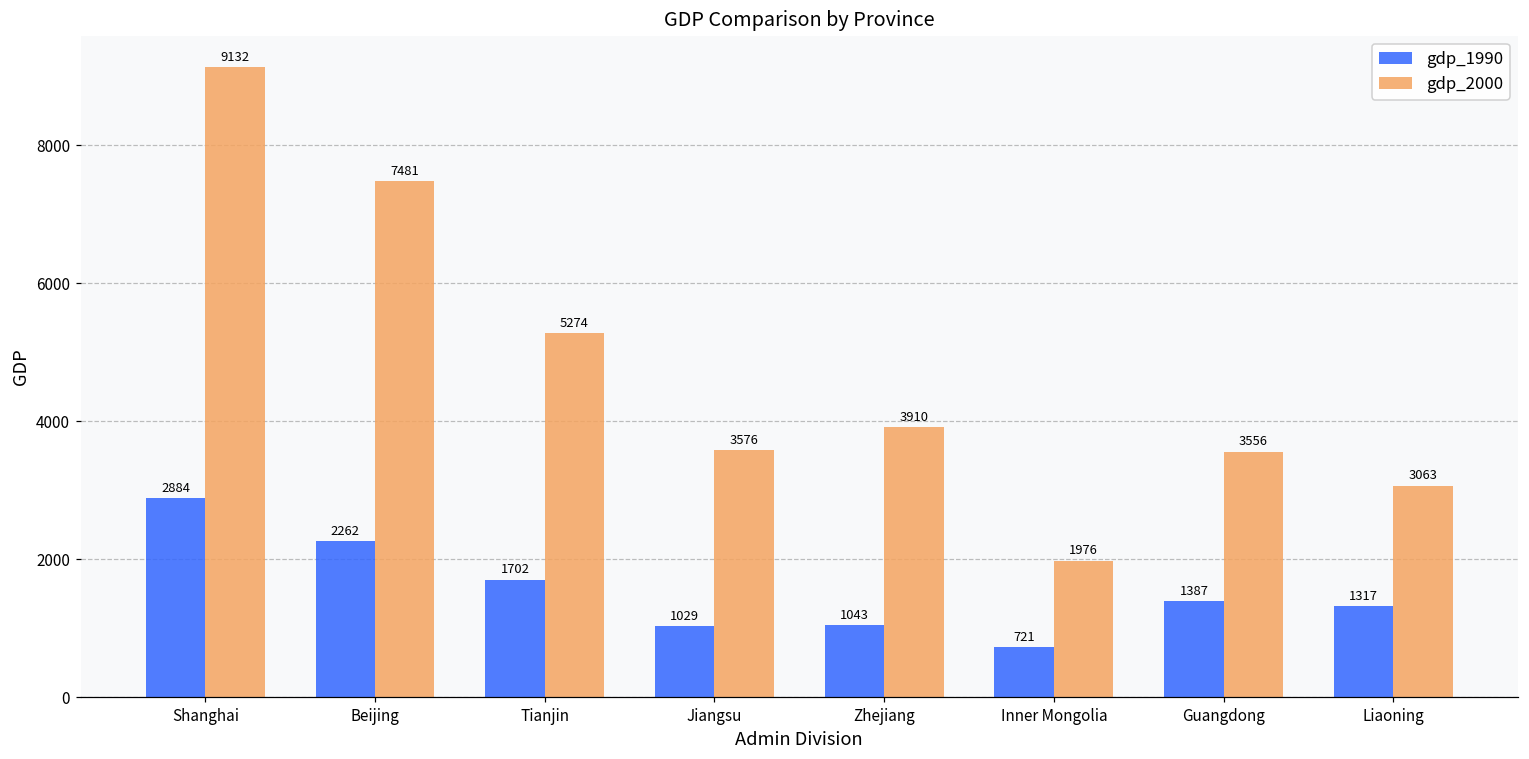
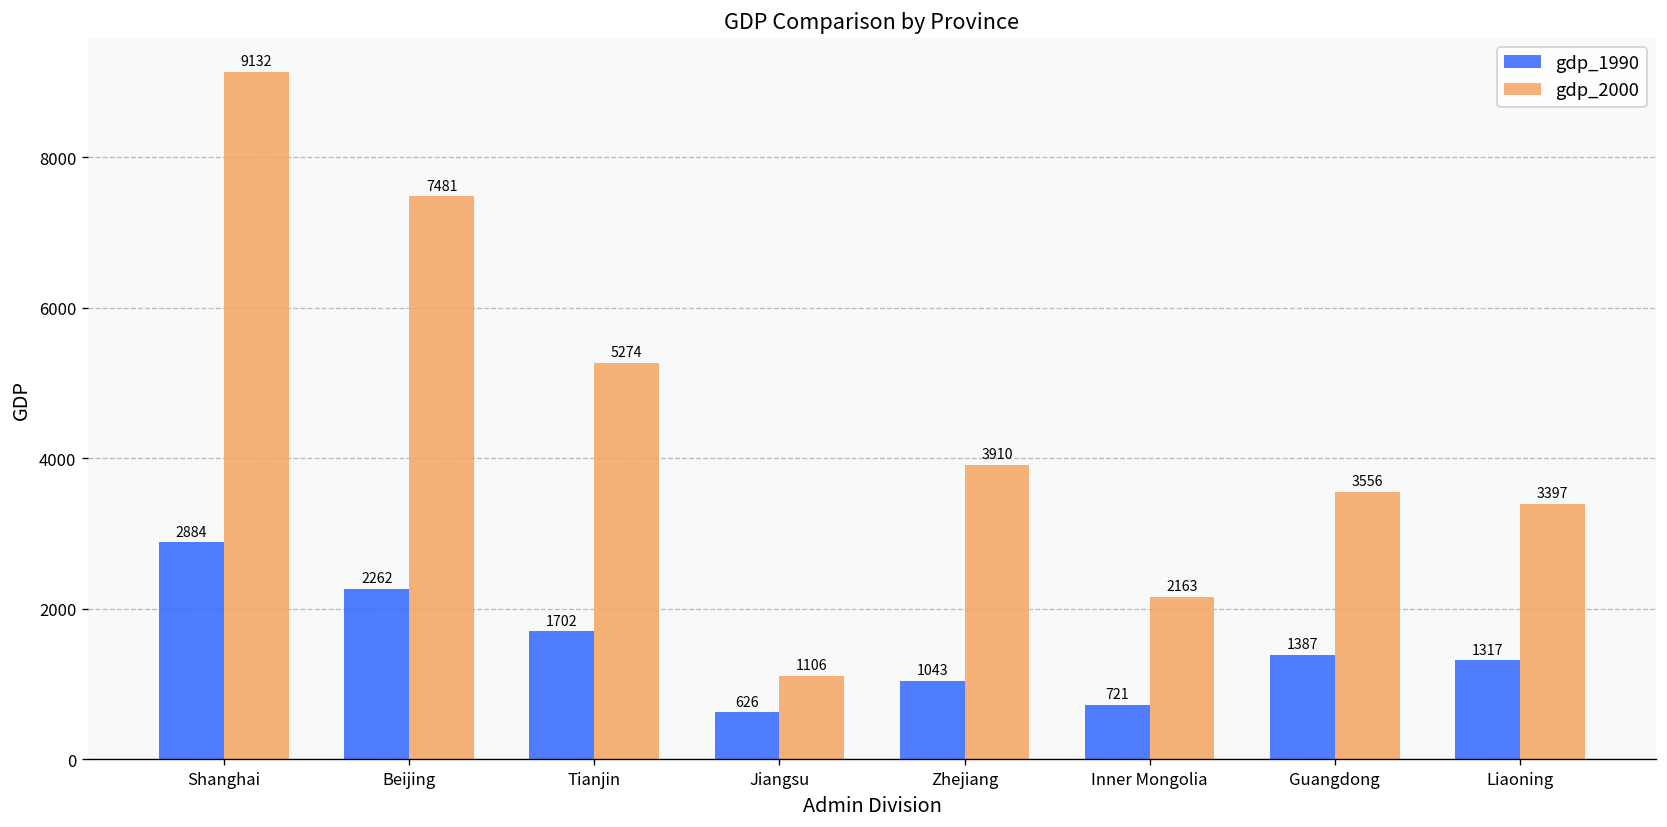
gdp_1990, Jiangsu: 1029 -> 626
gdp_2000, Jiangsu: 3576 -> 1106
gdp_2000, Inner Mongolia: 1976 -> 2163
gdp_2000, Liaoning: 3063 -> 3397
